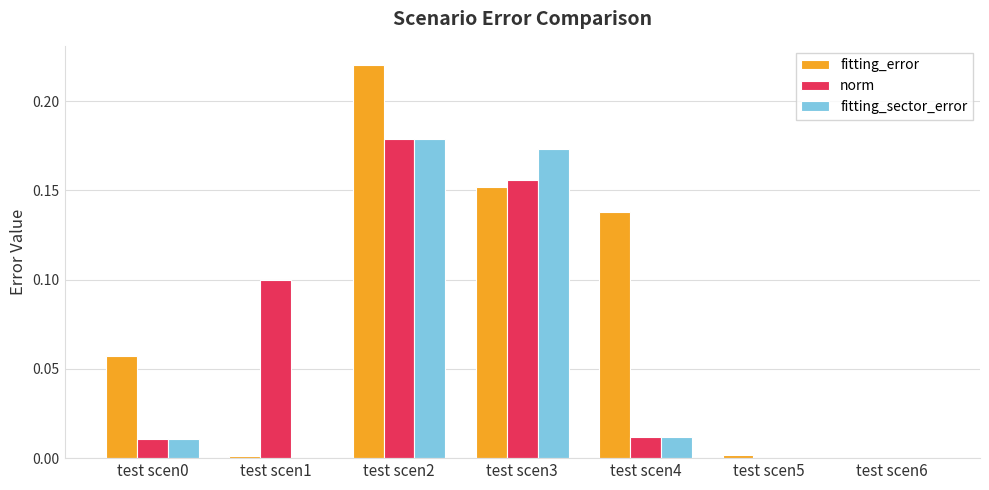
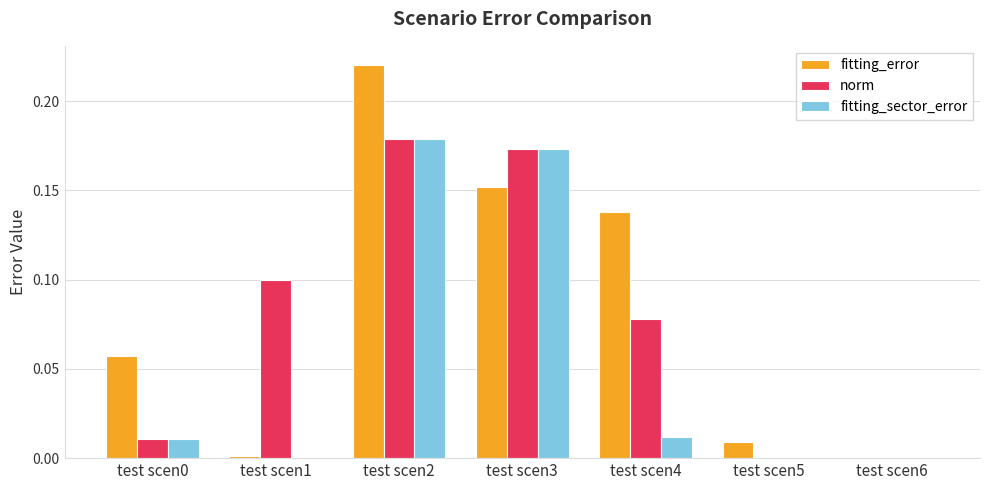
norm, test scen3: 0.156 -> 0.173
norm, test scen4: 0.012 -> 0.078
fitting_error, test scen5: 0.002 -> 0.009
